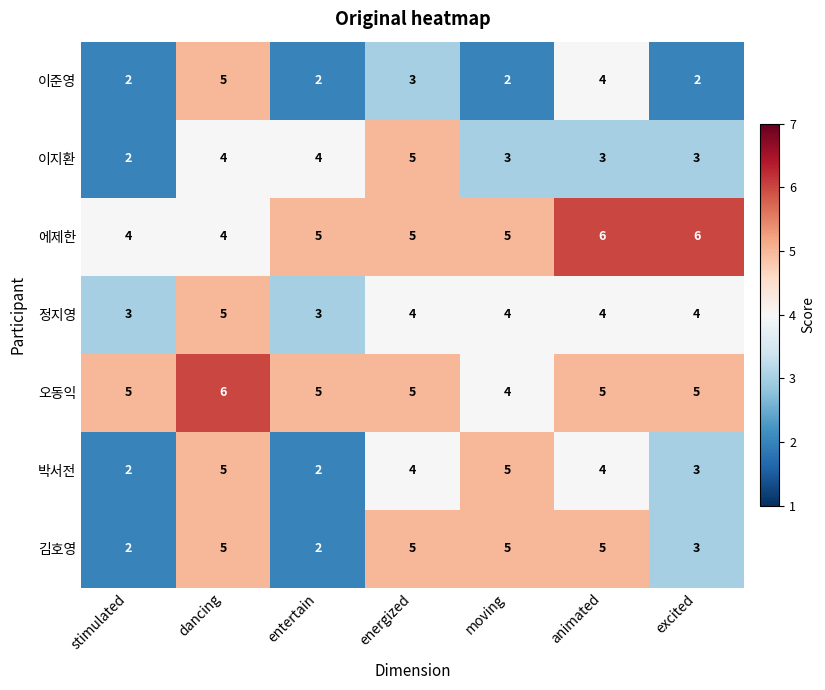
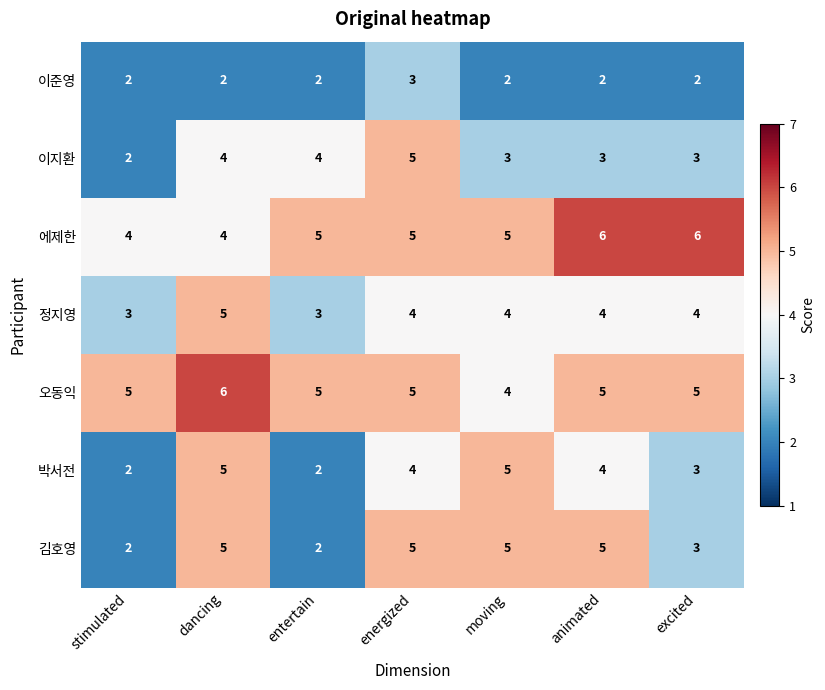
이준영, dancing: 5 -> 2
이준영, animated: 4 -> 2
